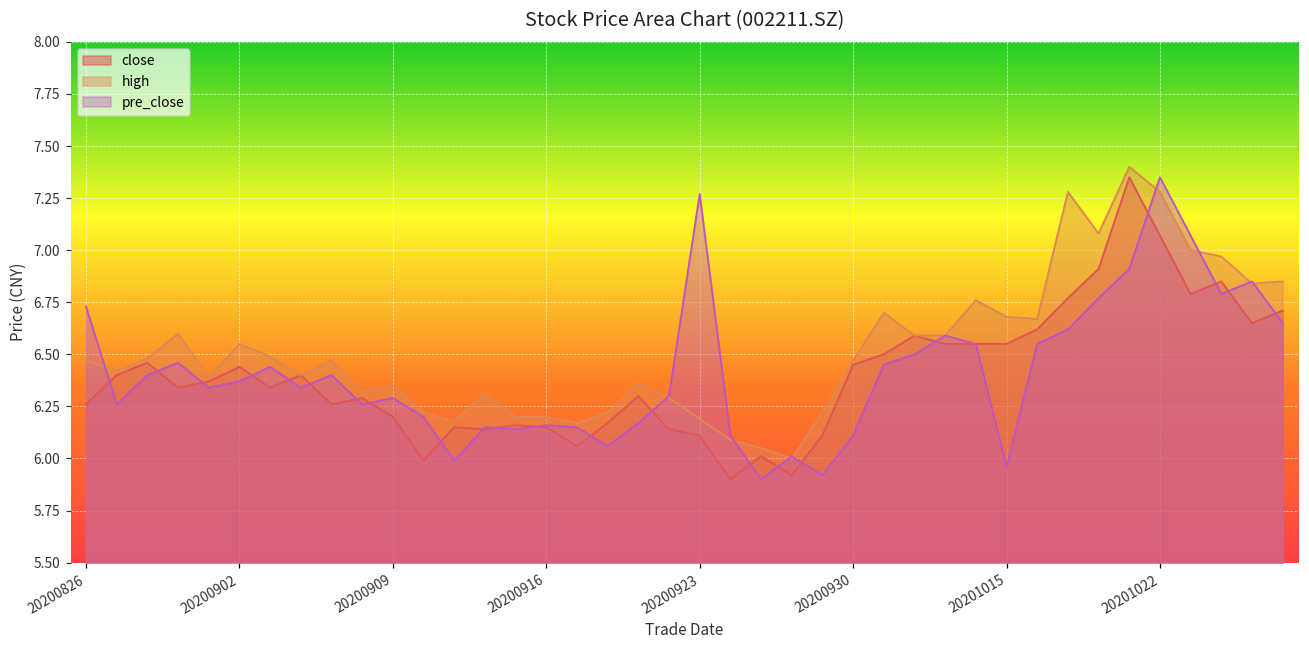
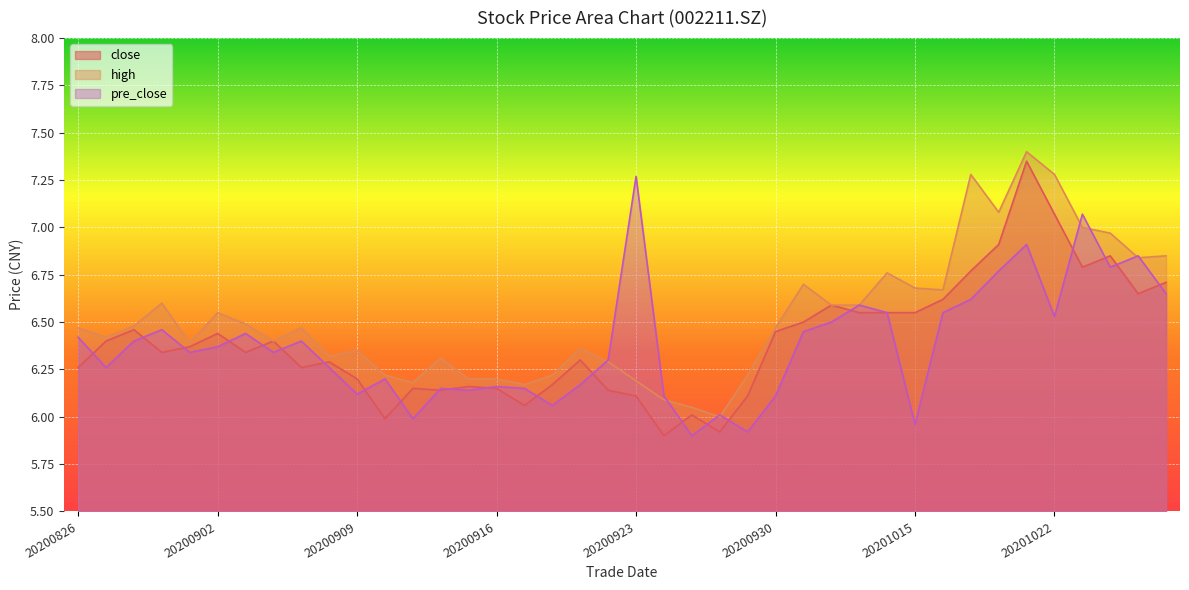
pre_close, 20200826: 6.73 -> 6.42
pre_close, 20200909: 6.29 -> 6.12
pre_close, 20201022: 7.35 -> 6.53
